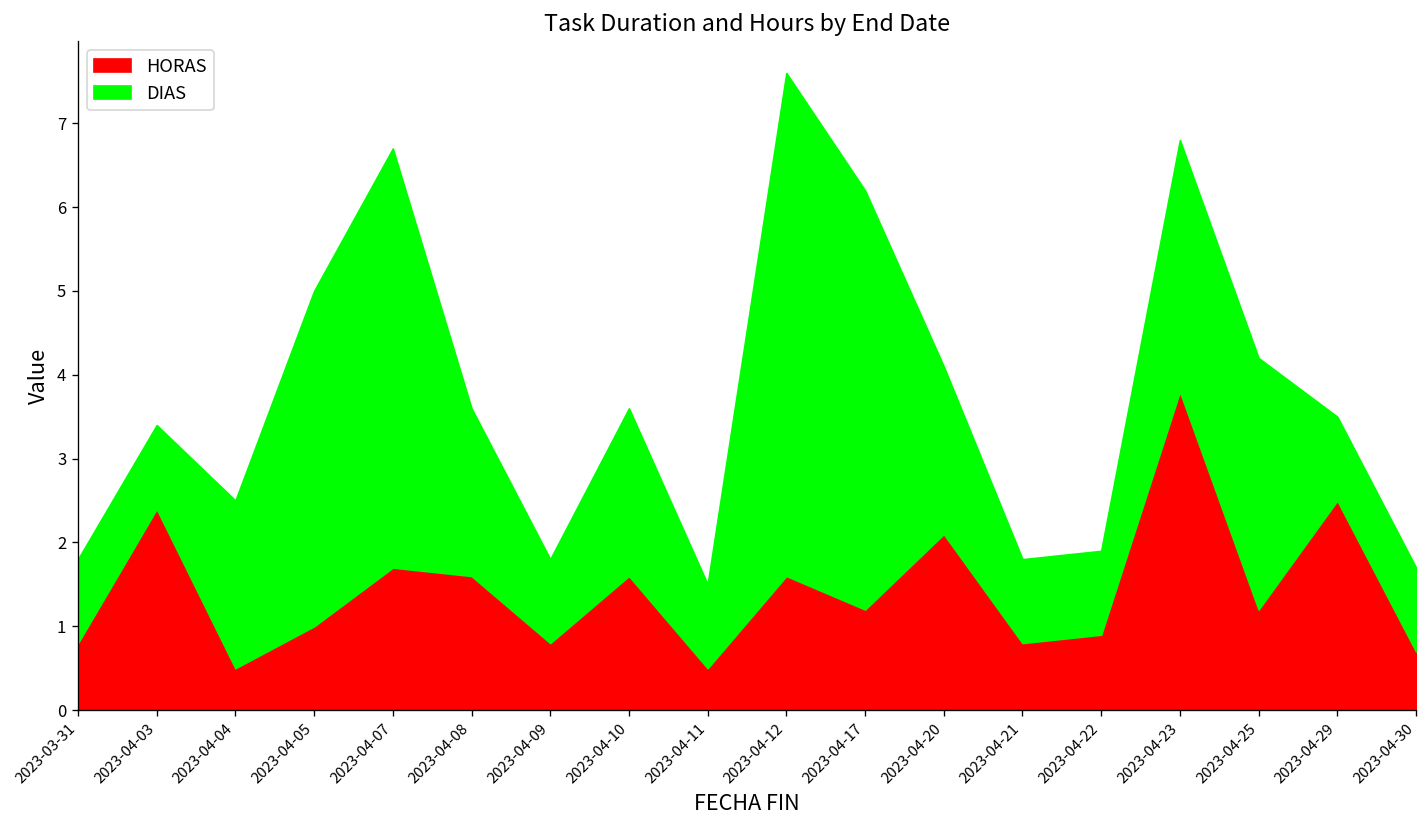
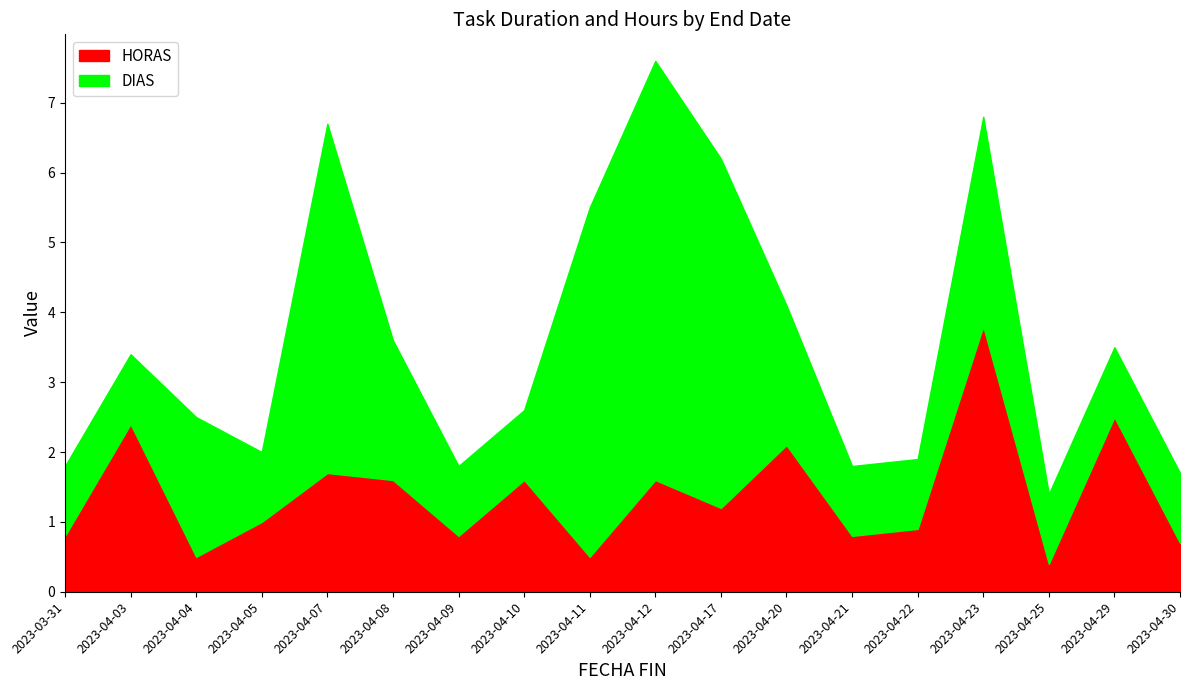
DIAS, 2023-04-05: 4 -> 1
DIAS, 2023-04-10: 2 -> 1
DIAS, 2023-04-11: 1 -> 5
HORAS, 2023-04-25: 1.2 -> 0.4
DIAS, 2023-04-25: 3 -> 1
